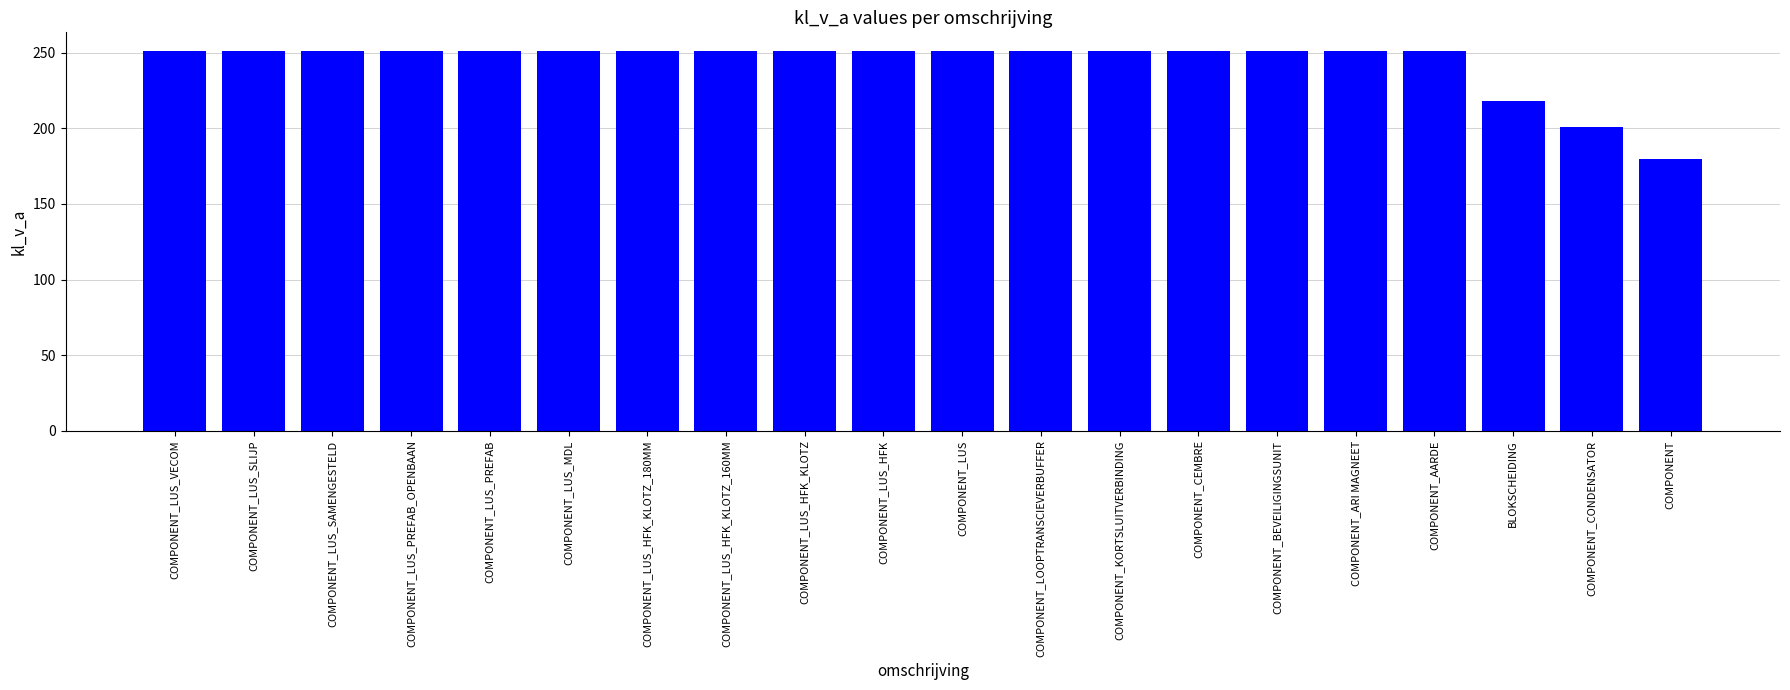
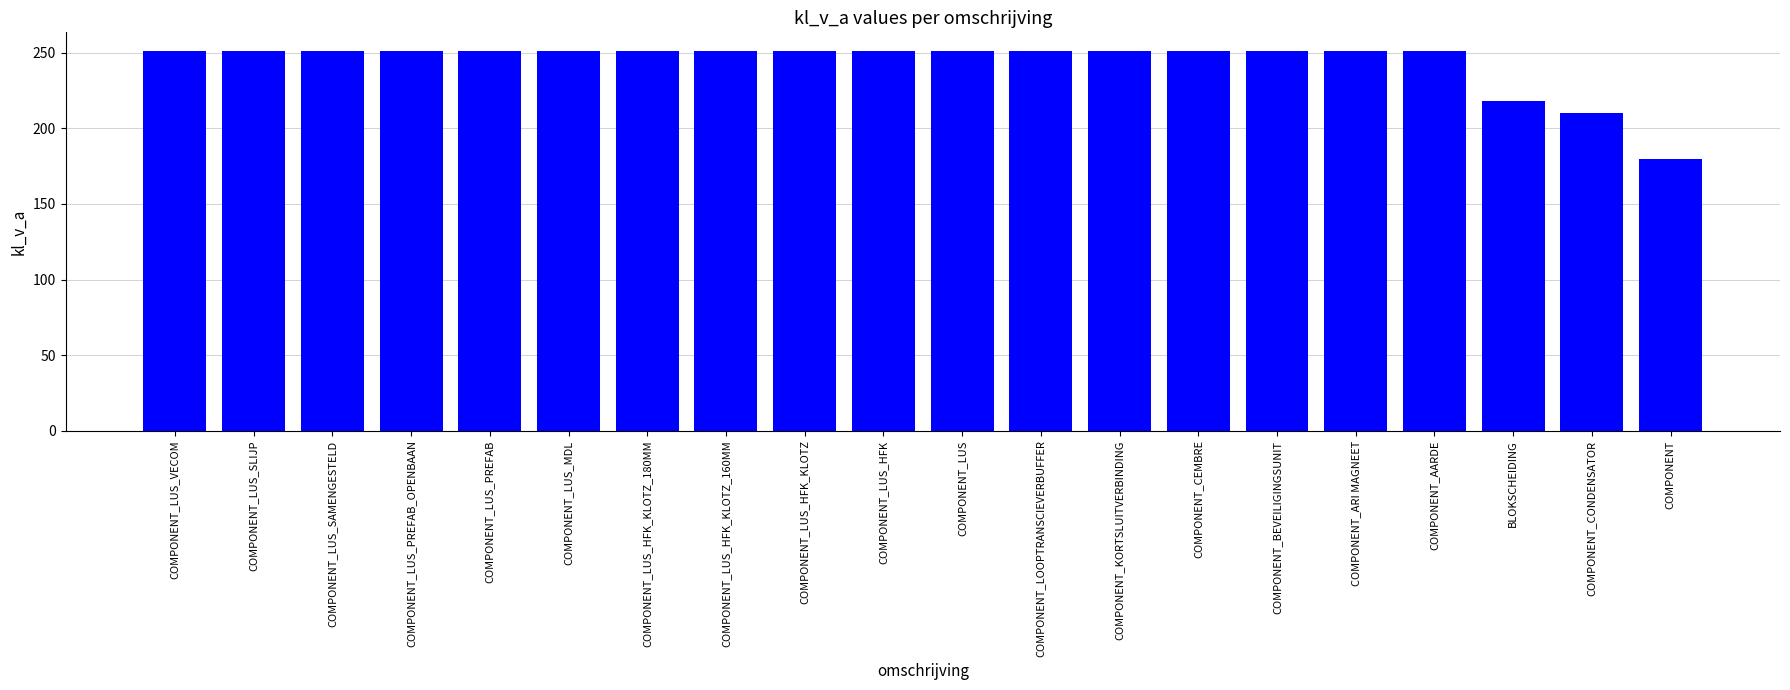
COMPONENT_CONDENSATOR: 201 -> 210
